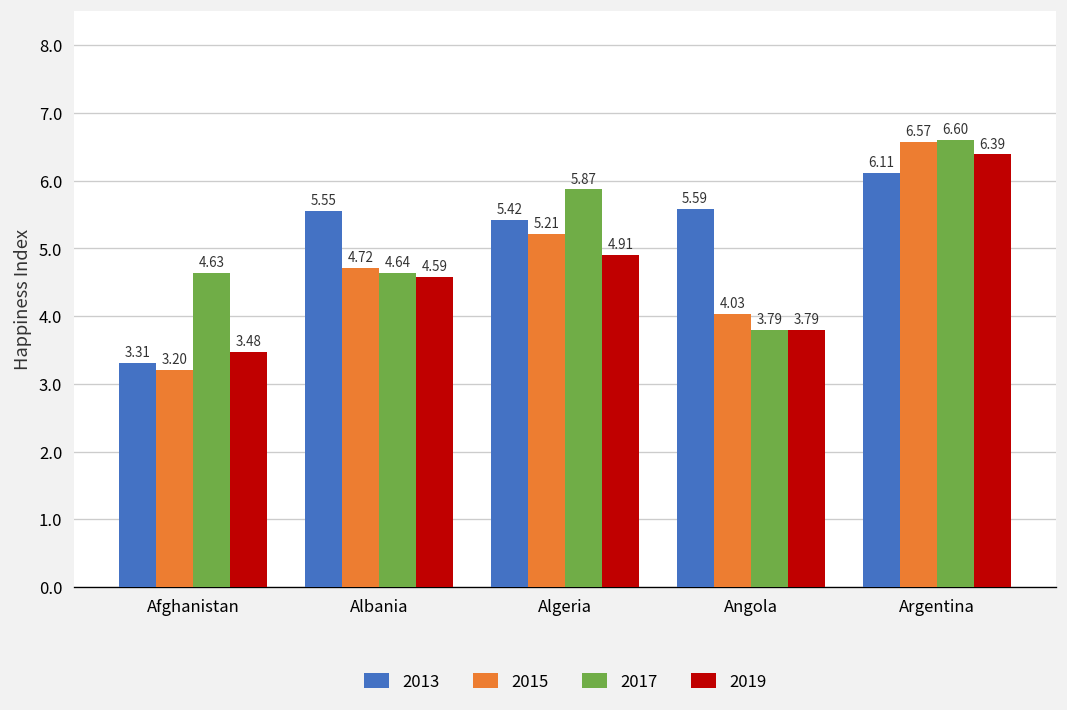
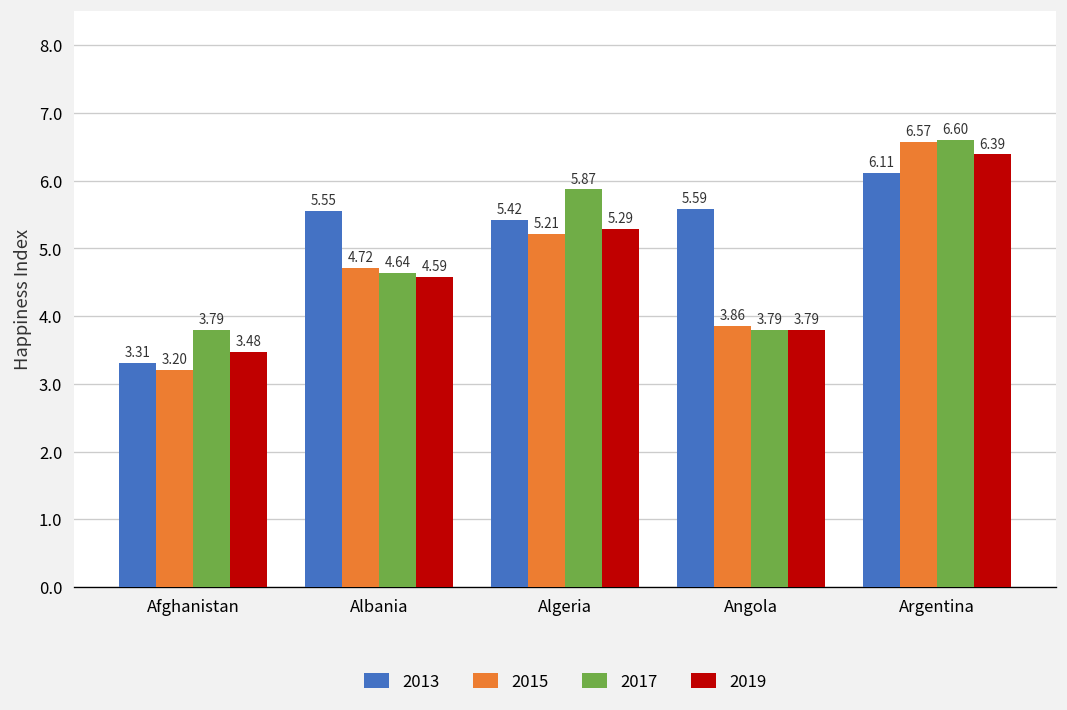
2017, Afghanistan: 4.63 -> 3.79
2019, Algeria: 4.91 -> 5.29
2015, Angola: 4.03 -> 3.86
